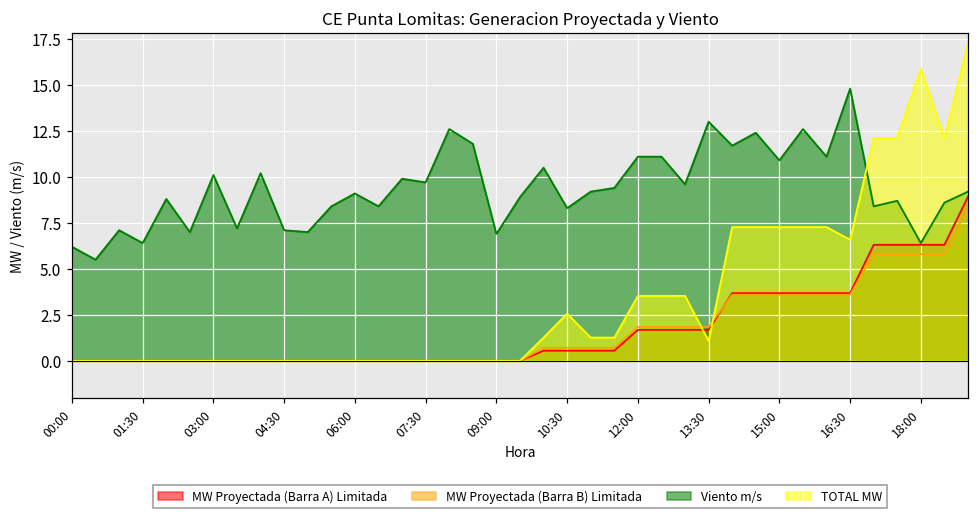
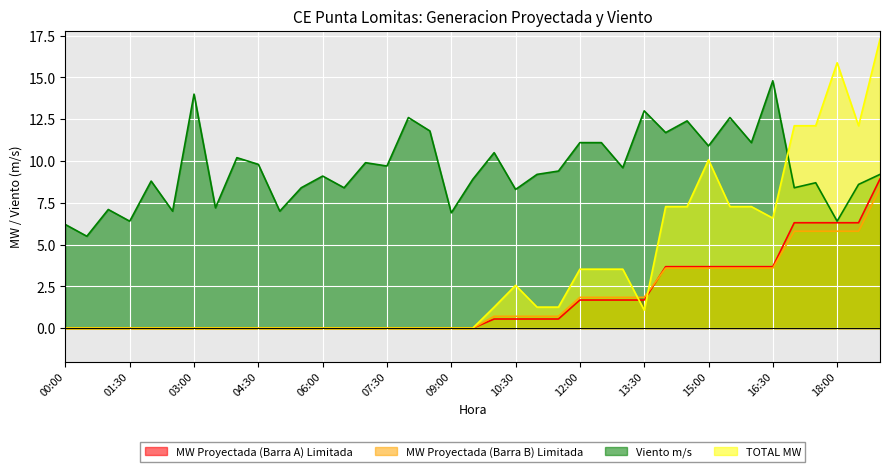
Viento m/s, 03:00: 10.1 -> 14.0
Viento m/s, 04:30: 7.1 -> 9.8
TOTAL MW, 15:00: 7.3 -> 10.1
